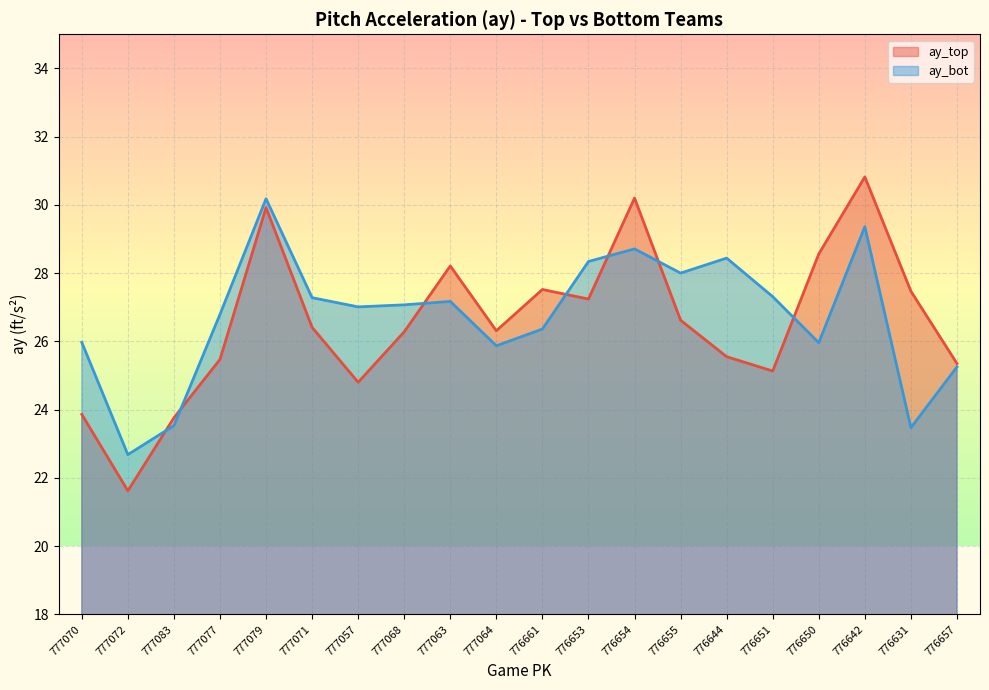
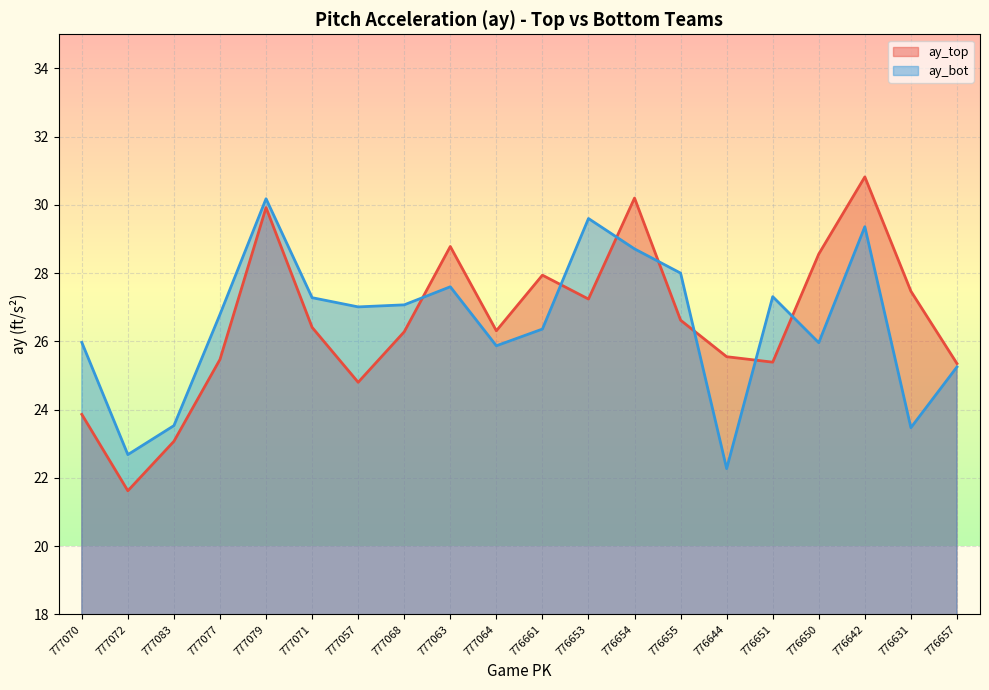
ay_top, 777083: 23.8 -> 23.1
ay_top, 777063: 28.2 -> 28.8
ay_bot, 777063: 27.2 -> 27.6
ay_top, 776661: 27.5 -> 27.9
ay_bot, 776653: 28.3 -> 29.6
ay_bot, 776644: 28.4 -> 22.3
ay_top, 776651: 25.1 -> 25.4
